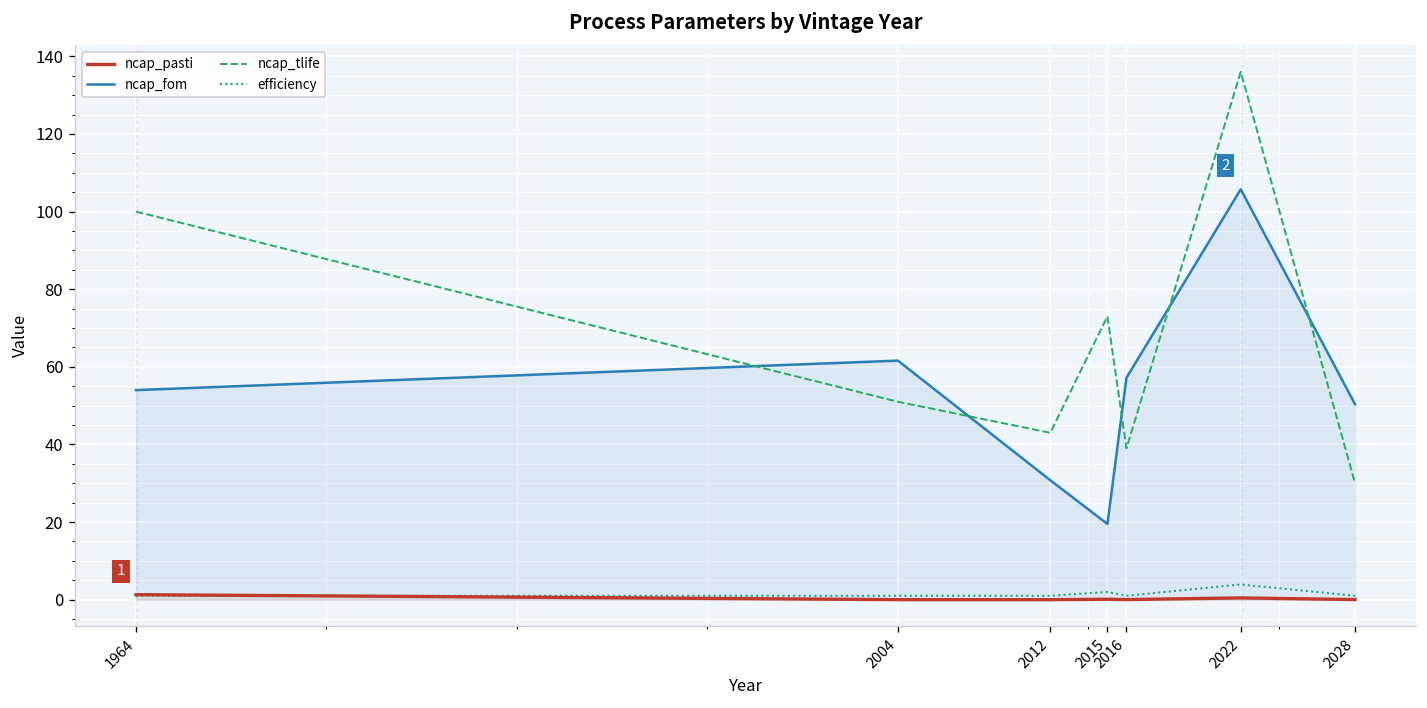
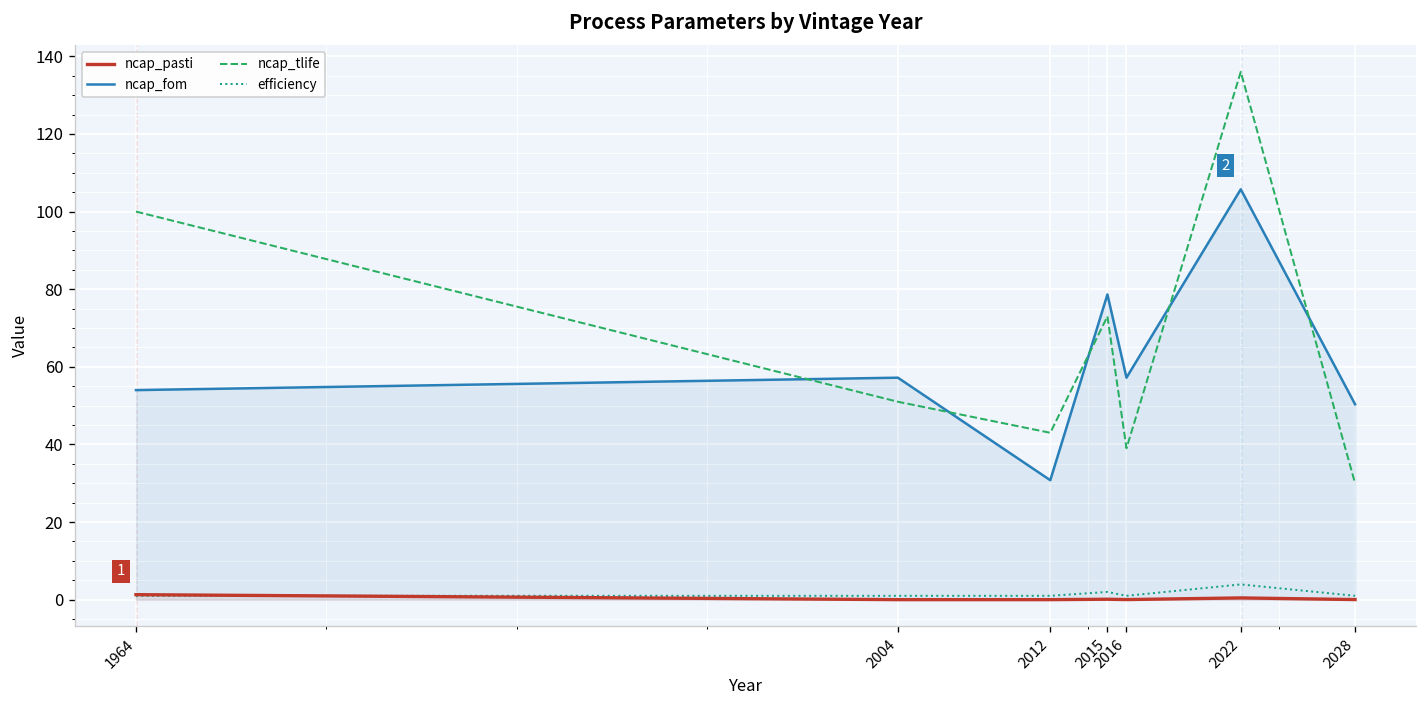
ncap_fom, 2004: 62 -> 57
ncap_fom, 2015: 20 -> 79
